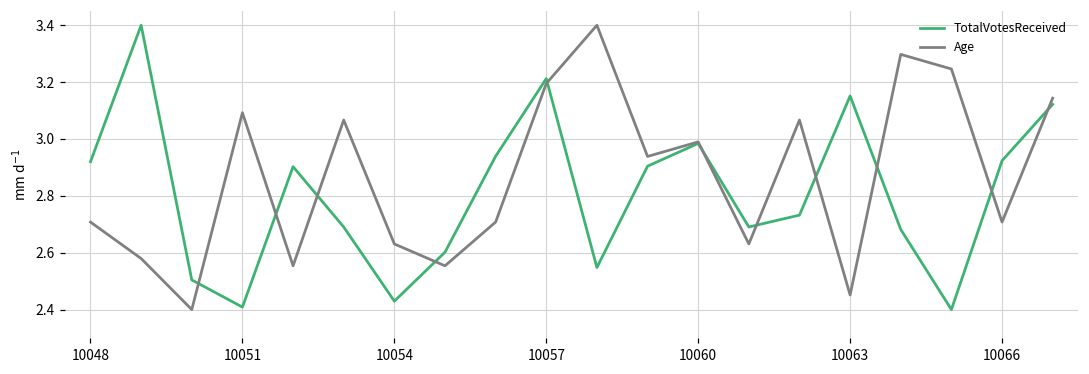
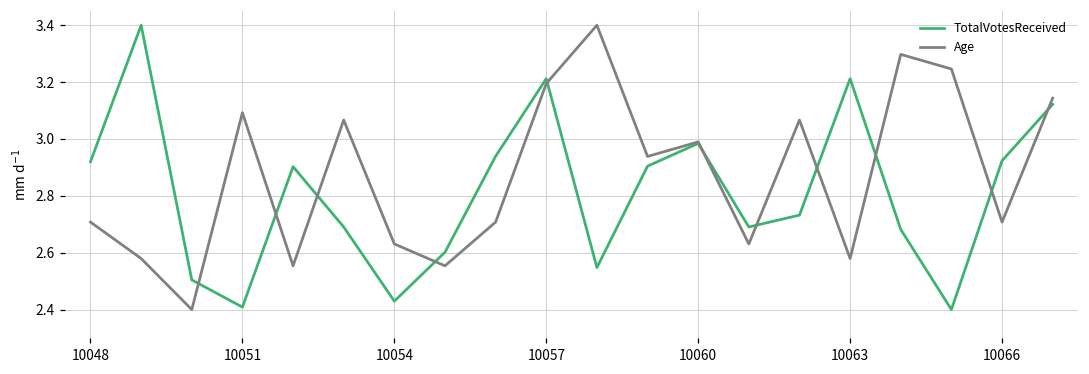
TotalVotesReceived, 10063: 3.15 -> 3.21
Age, 10063: 2.45 -> 2.58
